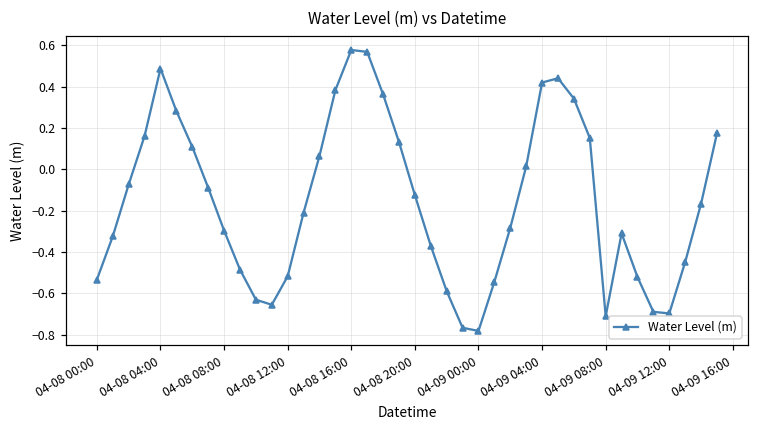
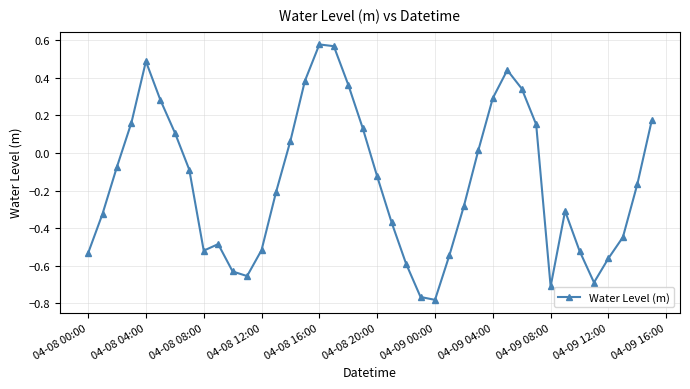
04-08 08:00: -0.30 -> -0.52
04-09 04:00: 0.42 -> 0.29
04-09 12:00: -0.70 -> -0.56
